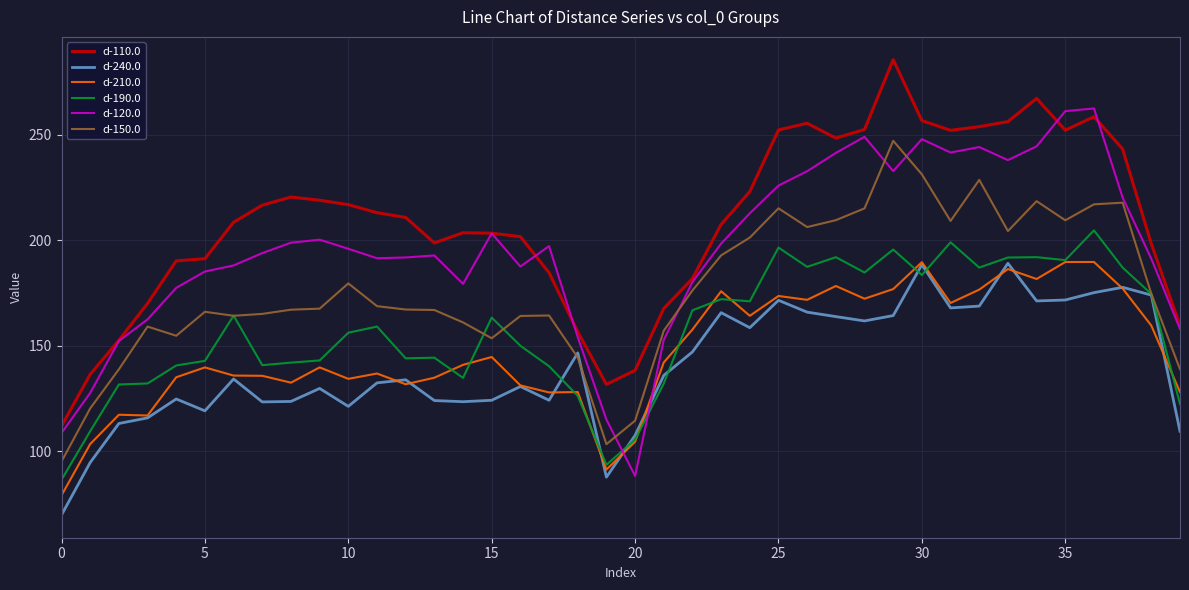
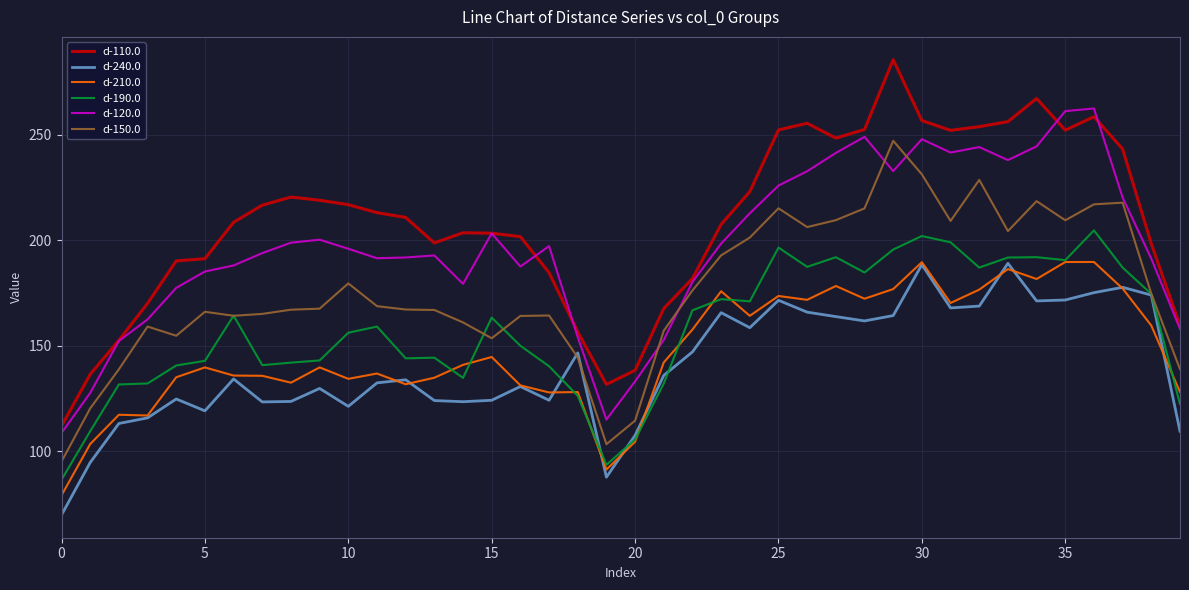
d-120.0, 20: 88 -> 133
d-190.0, 30: 184 -> 202
